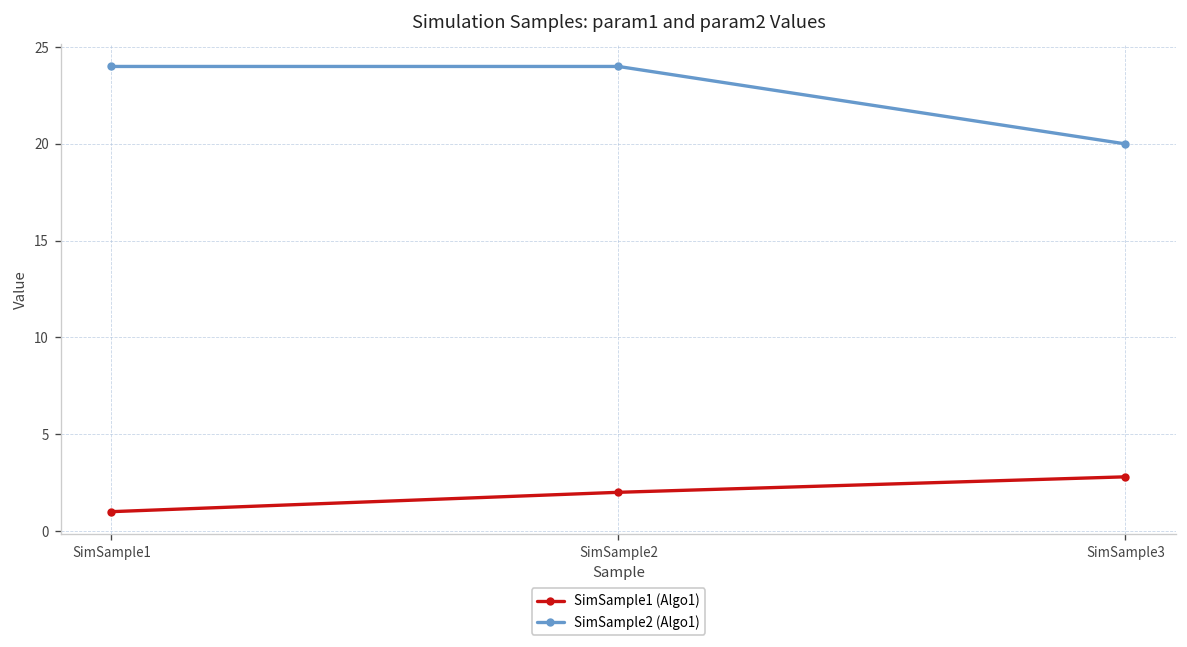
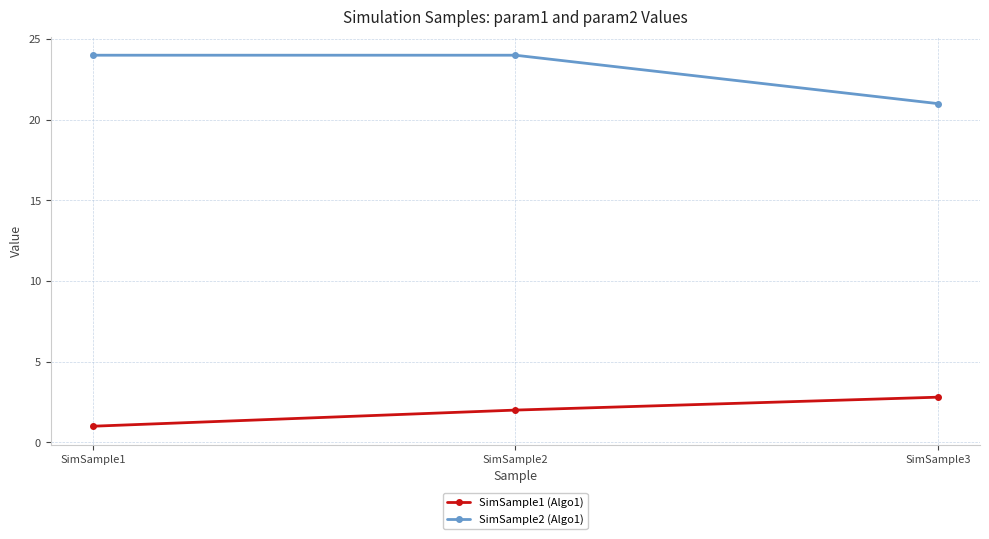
SimSample2 (Algo1), SimSample3: 20 -> 21
